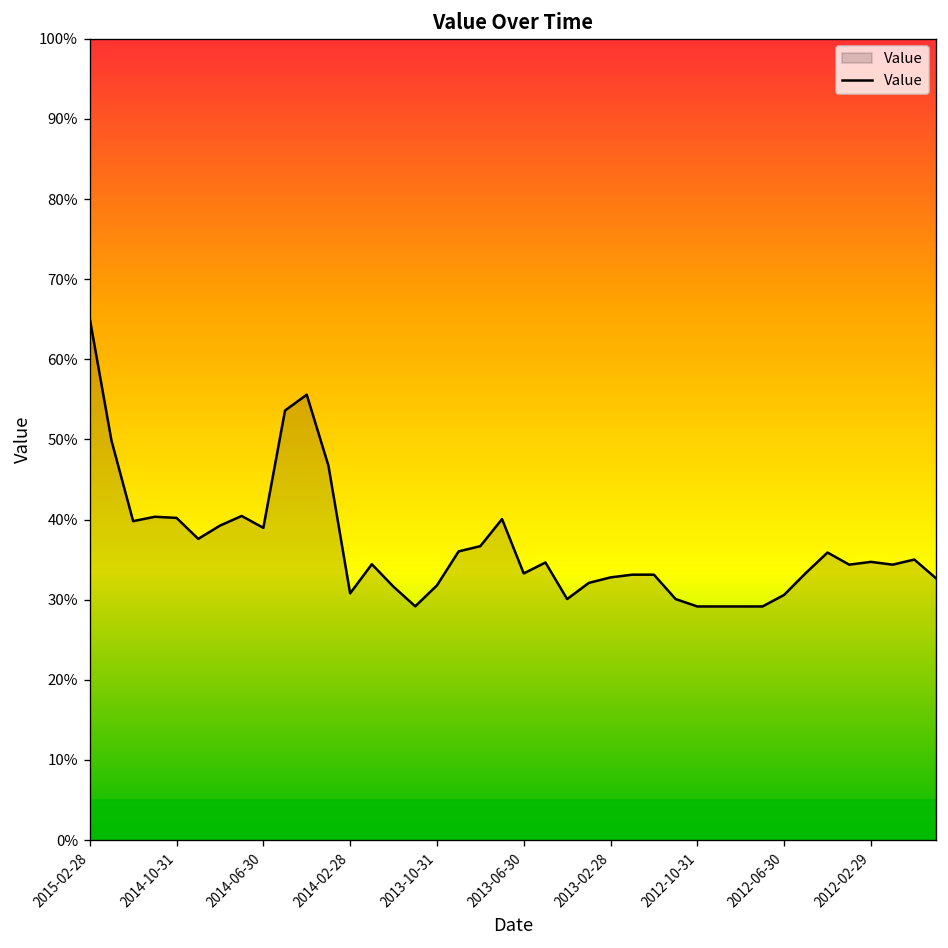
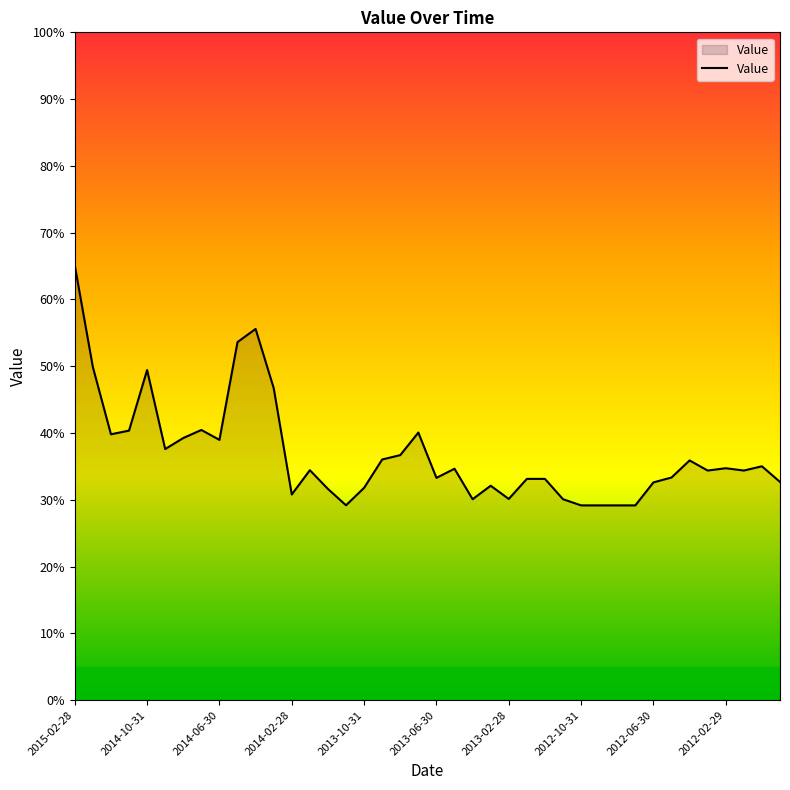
2014-10-31: 40% -> 49%
2013-02-28: 33% -> 30%
2012-06-30: 31% -> 33%
